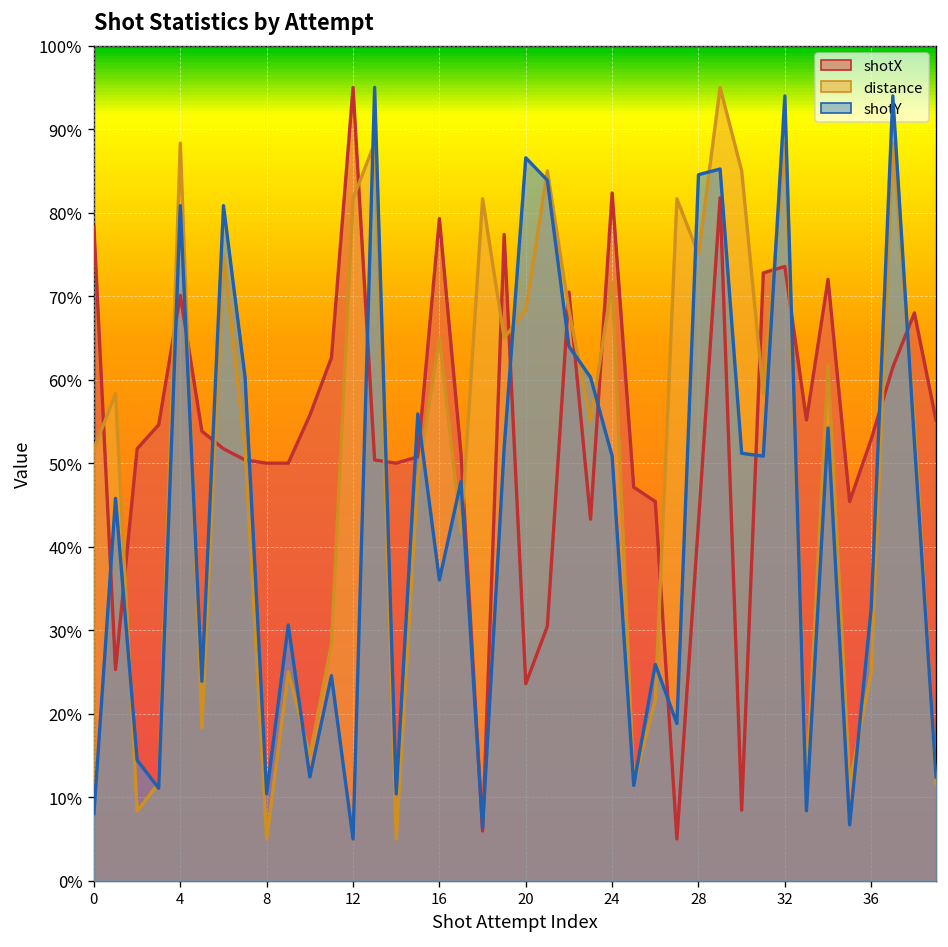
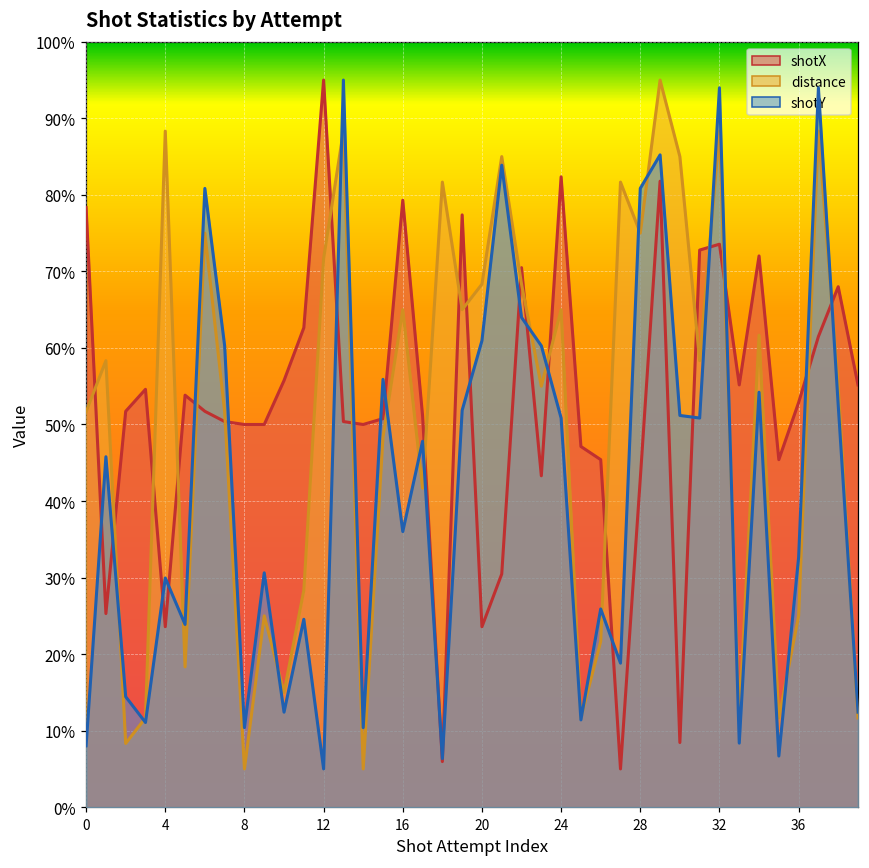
shotX, 4: 70% -> 24%
shotY, 4: 81% -> 30%
distance, 12: 82% -> 72%
shotY, 20: 87% -> 61%
distance, 24: 72% -> 65%
shotY, 28: 85% -> 81%
